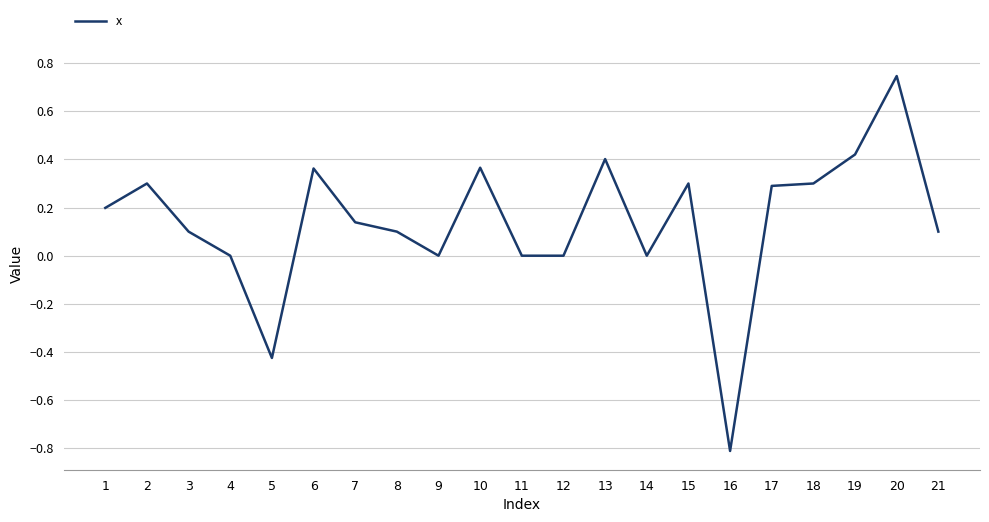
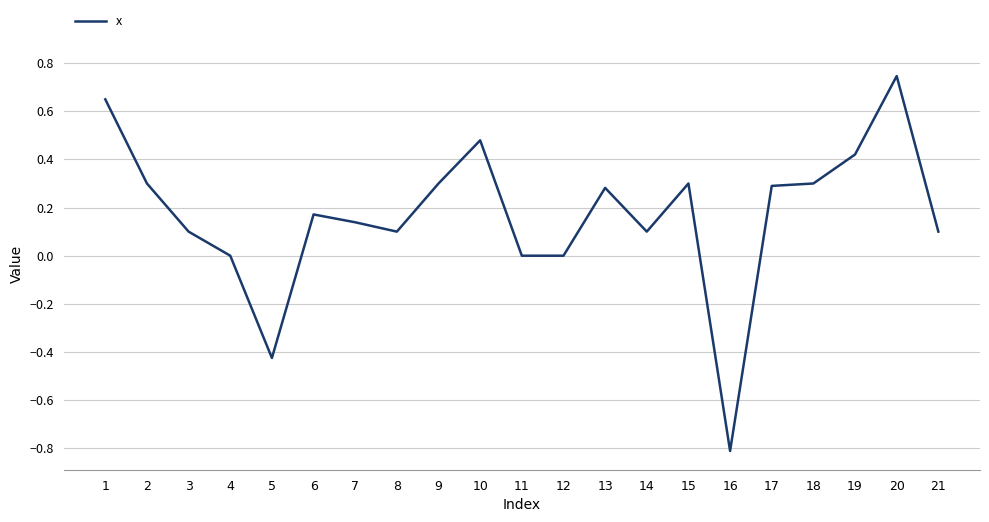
1: 0.20 -> 0.65
6: 0.36 -> 0.17
9: 0.0 -> 0.3
10: 0.37 -> 0.48
13: 0.40 -> 0.28
14: 0.0 -> 0.1
